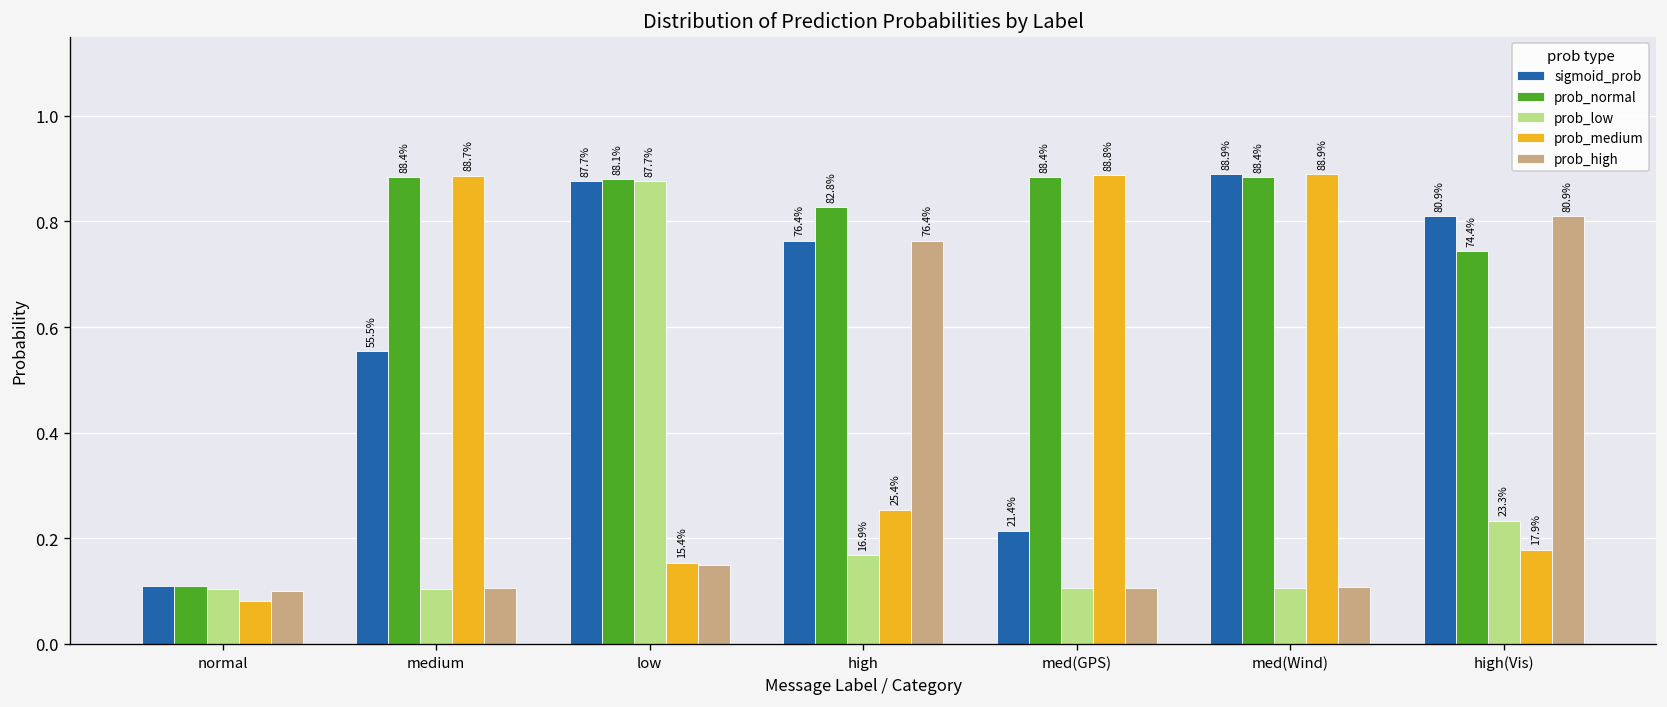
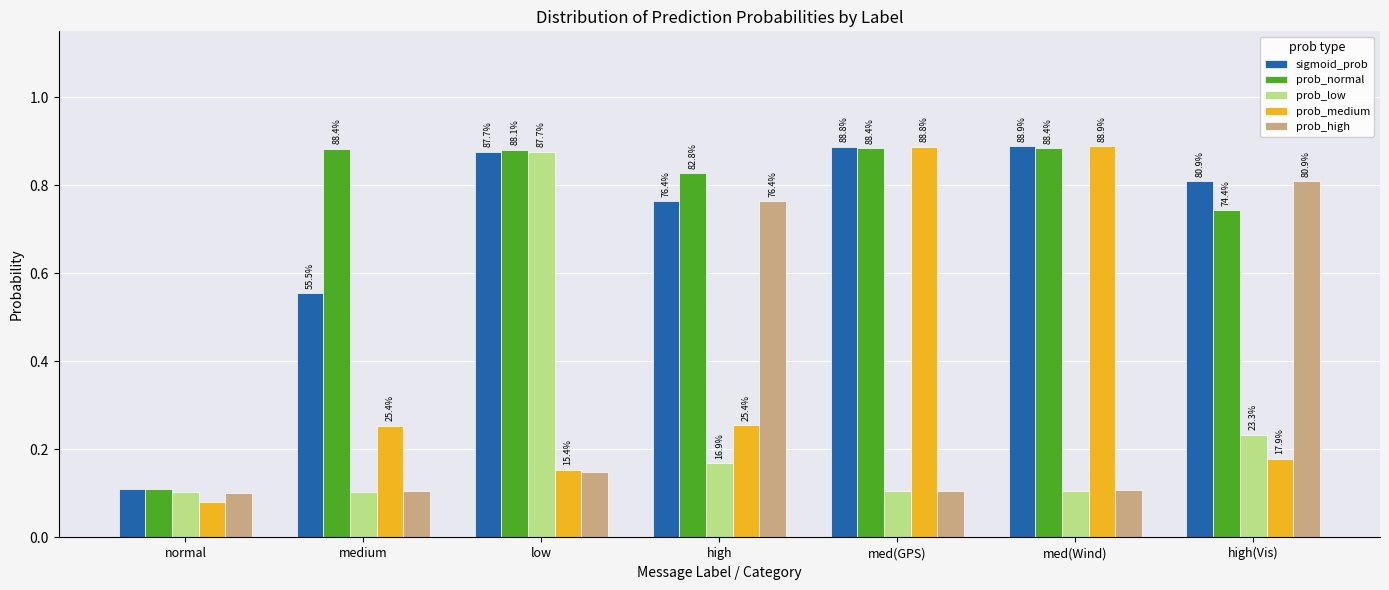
prob_medium, medium: 88.7% -> 25.4%
sigmoid_prob, med(GPS): 21.4% -> 88.8%
